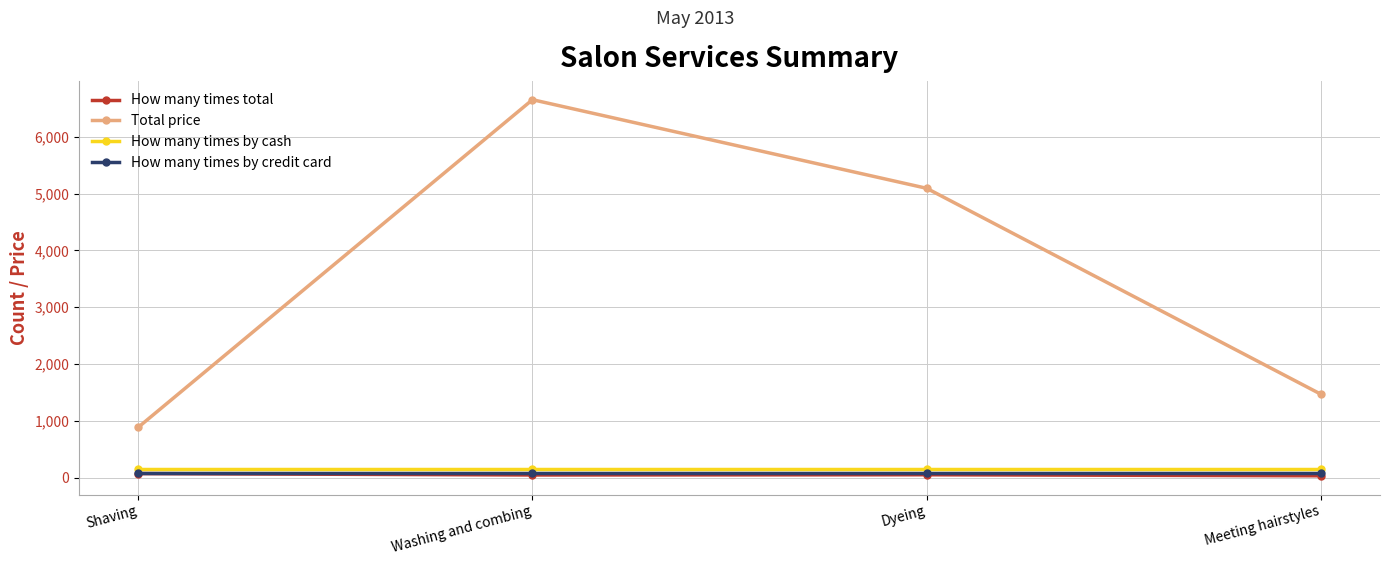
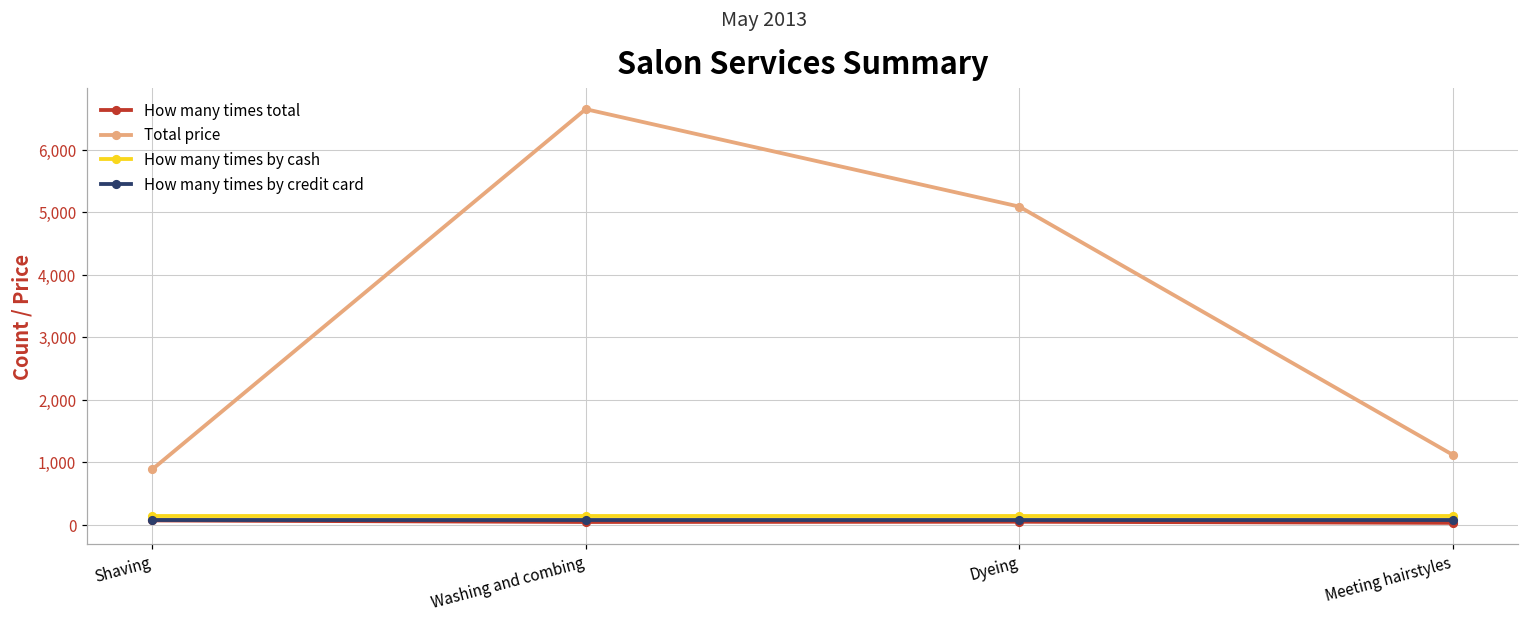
Total price, Meeting hairstyles: 1,500 -> 1,100
